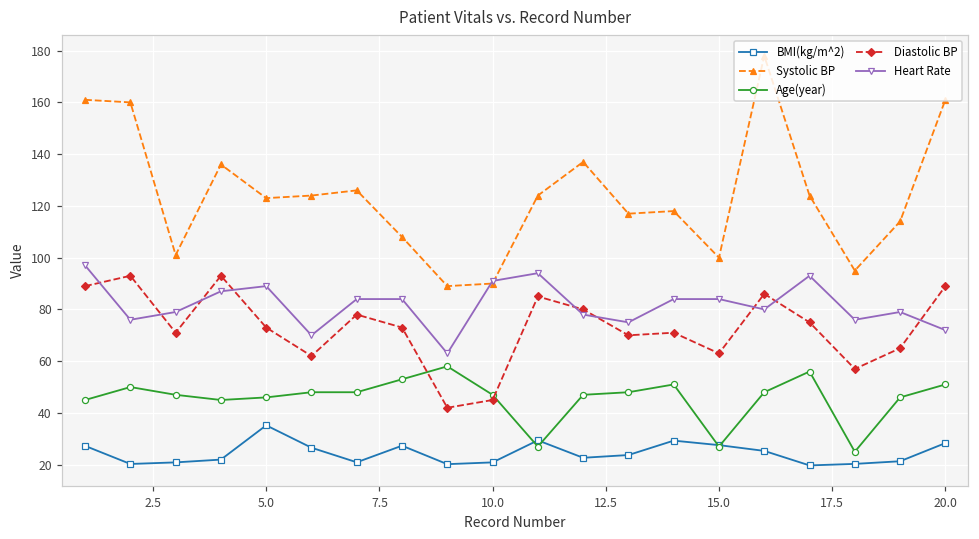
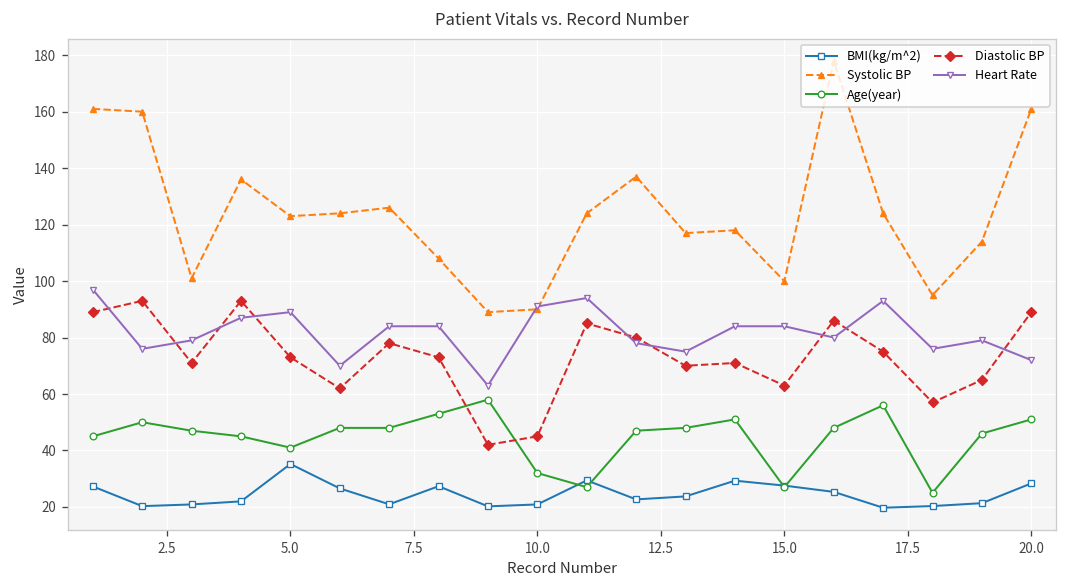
Age(year), 5.0: 46 -> 41
Age(year), 10.0: 47 -> 32
